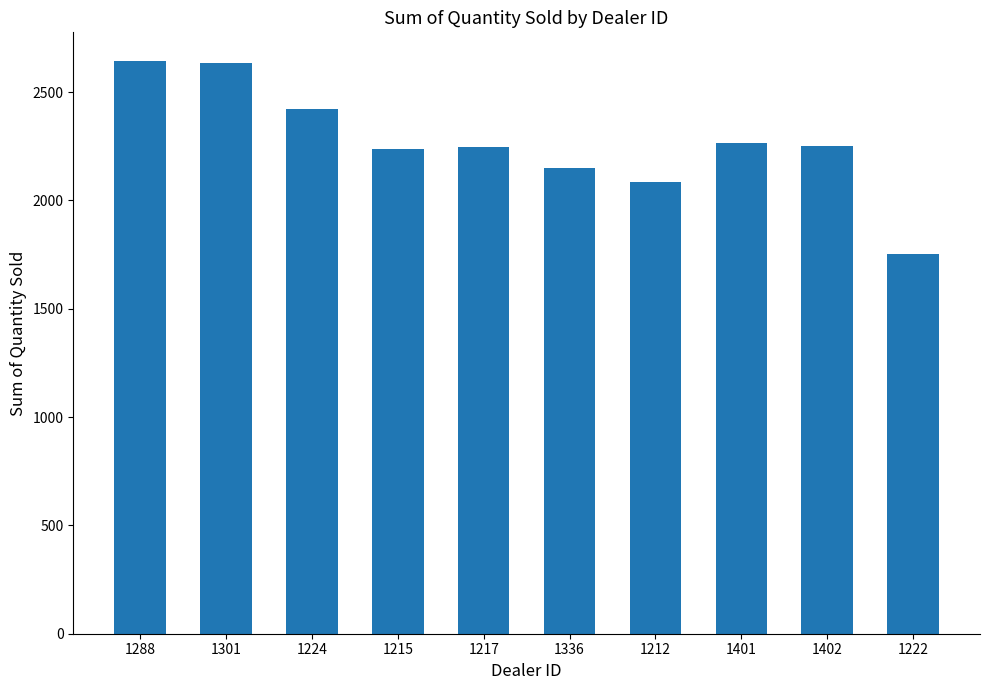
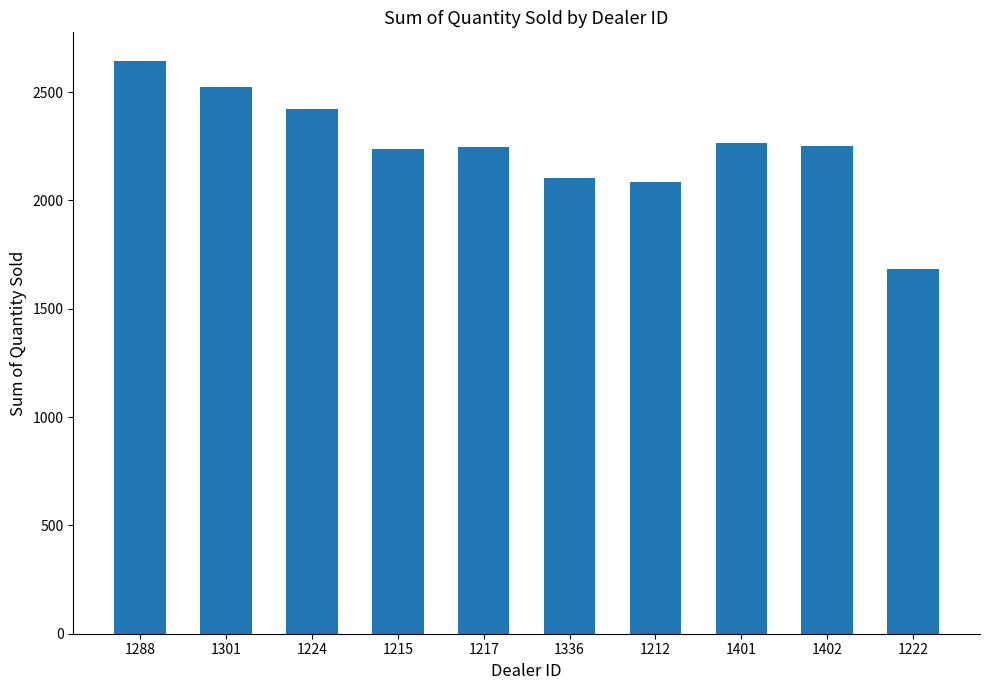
1301: 2630 -> 2520
1336: 2150 -> 2100
1222: 1760 -> 1680
